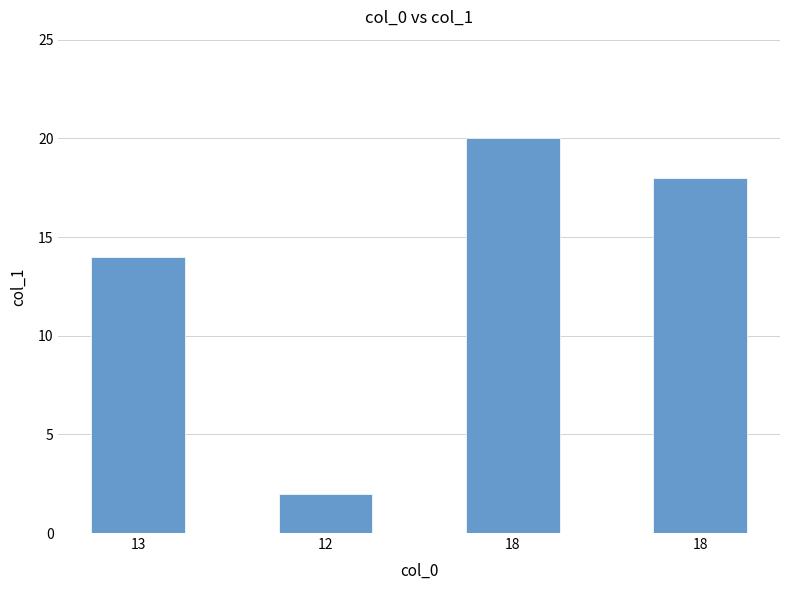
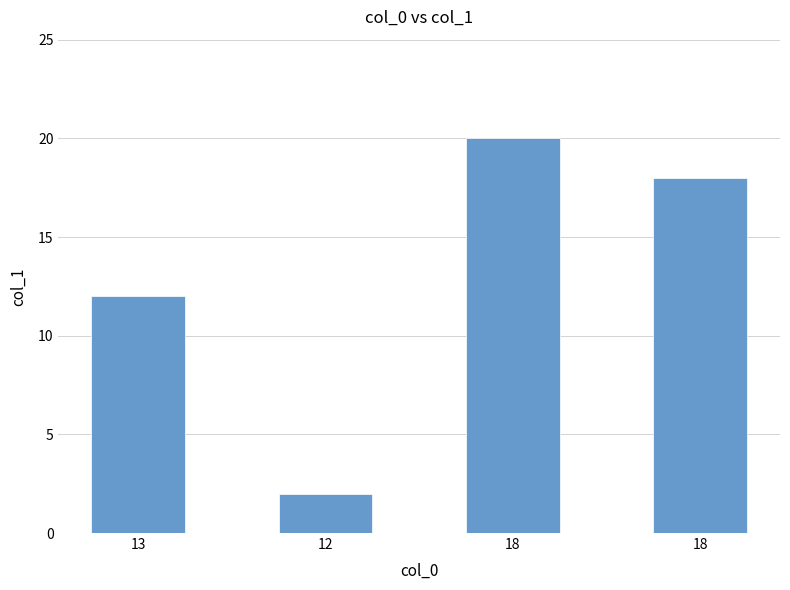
13: 14 -> 12
